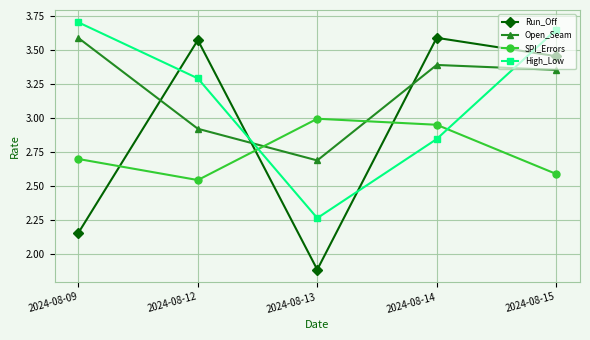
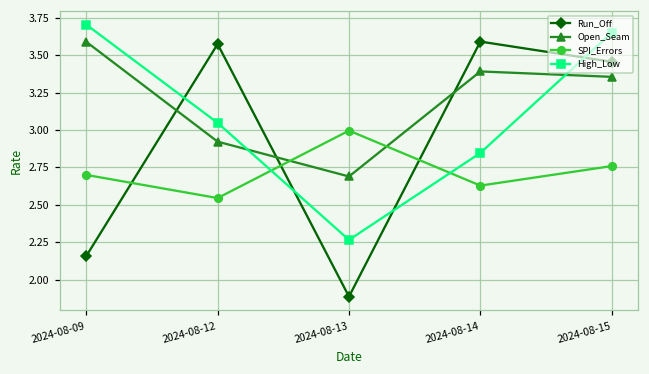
High_Low, 2024-08-12: 3.29 -> 3.05
SPI_Errors, 2024-08-14: 2.95 -> 2.63
SPI_Errors, 2024-08-15: 2.59 -> 2.76
